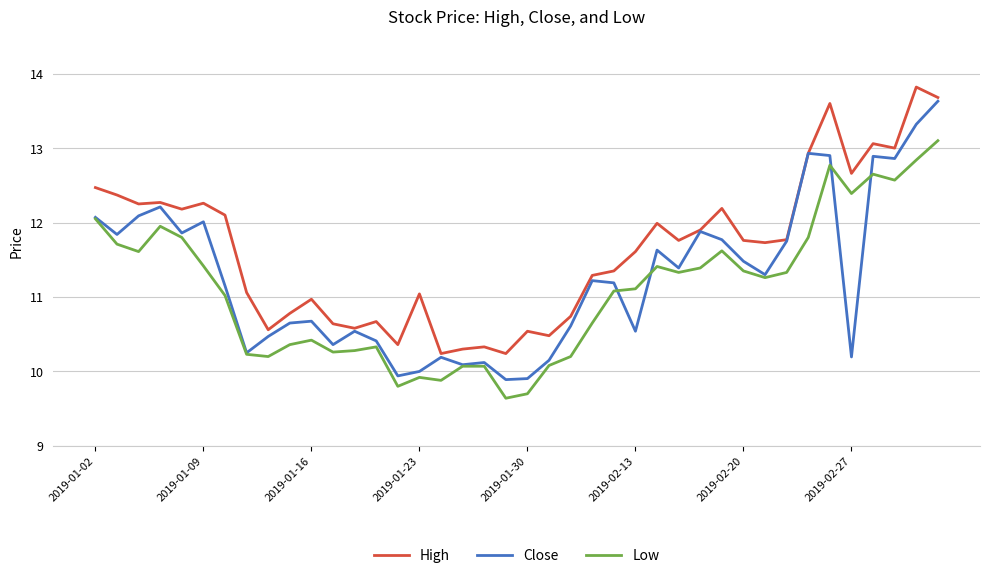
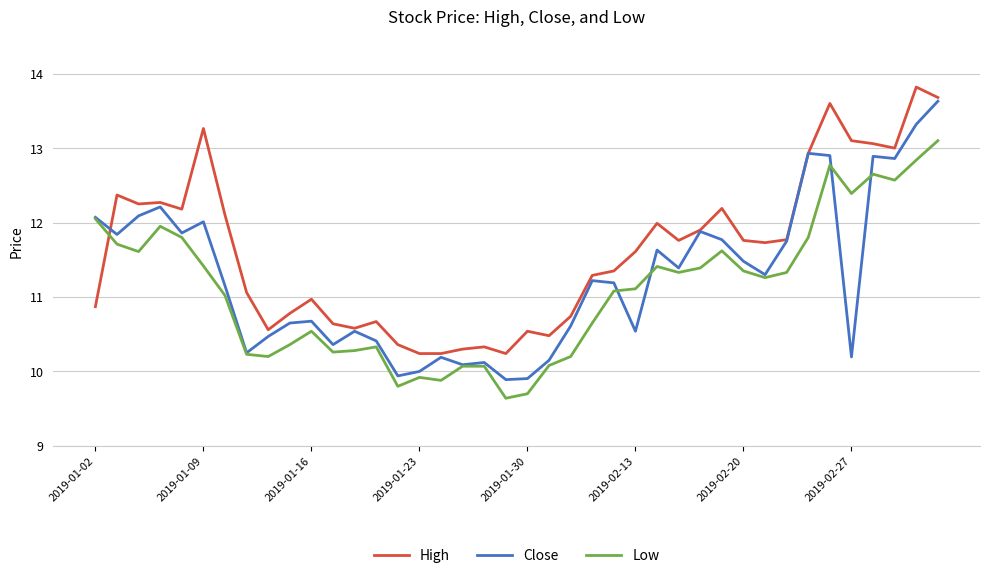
High, 2019-01-02: 12.5 -> 10.9
High, 2019-01-09: 12.3 -> 13.3
Low, 2019-01-16: 10.4 -> 10.5
High, 2019-01-23: 11.0 -> 10.2
High, 2019-02-27: 12.7 -> 13.1
